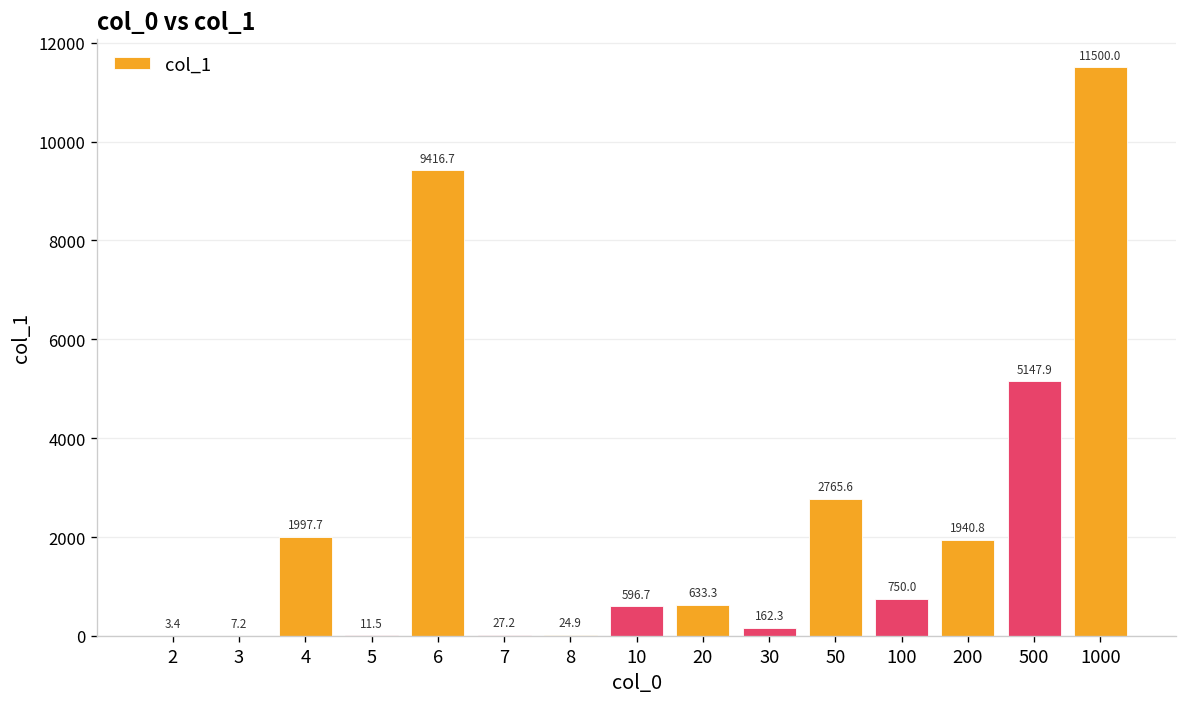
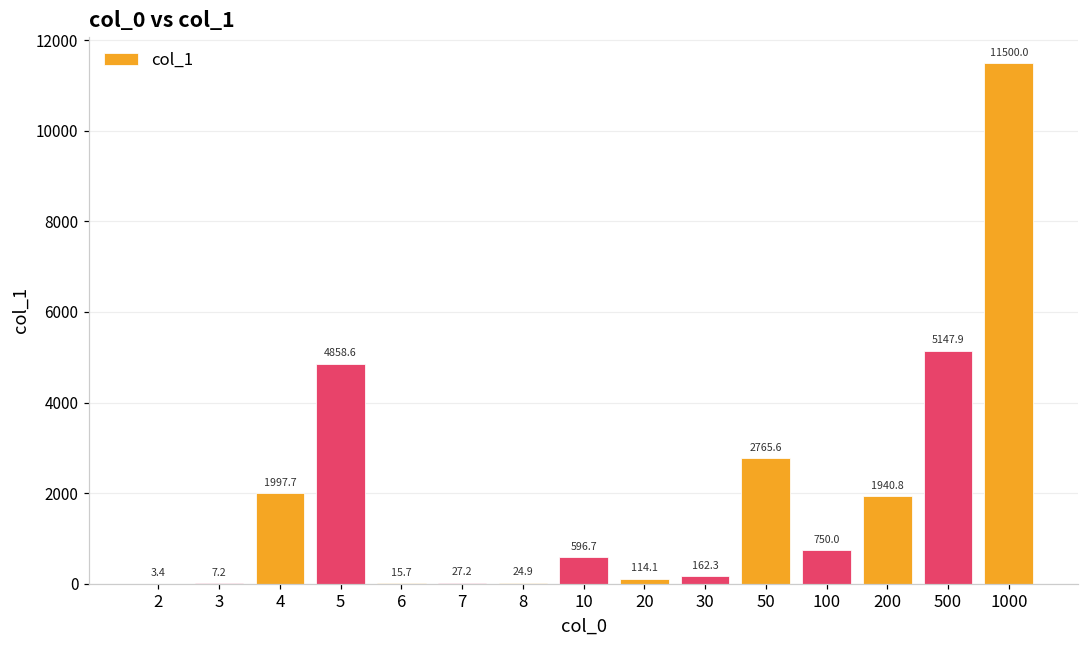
5: 11.5 -> 4858.6
6: 9416.7 -> 15.7
20: 633.3 -> 114.1
